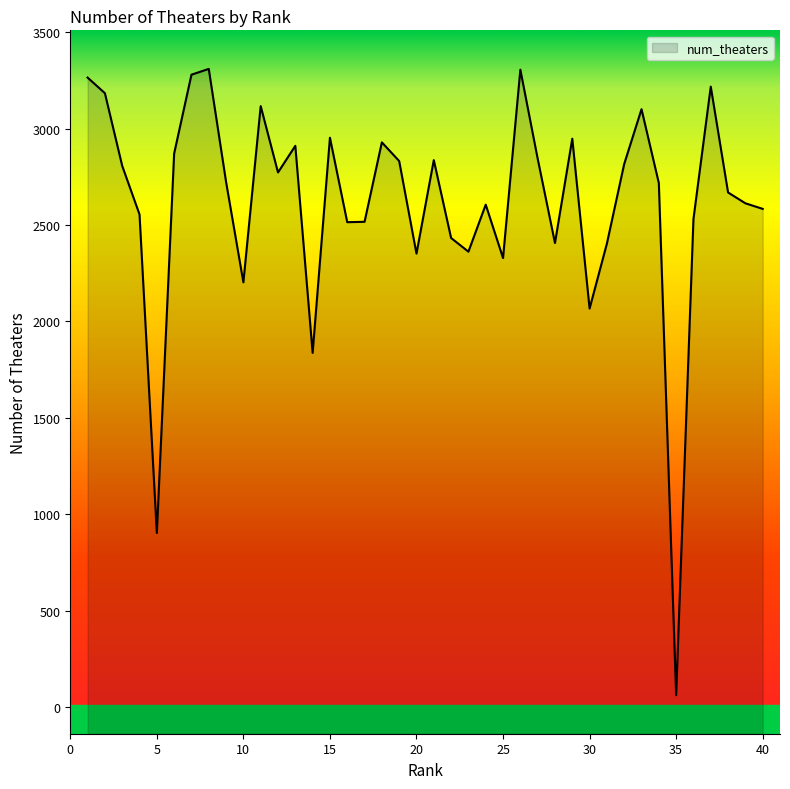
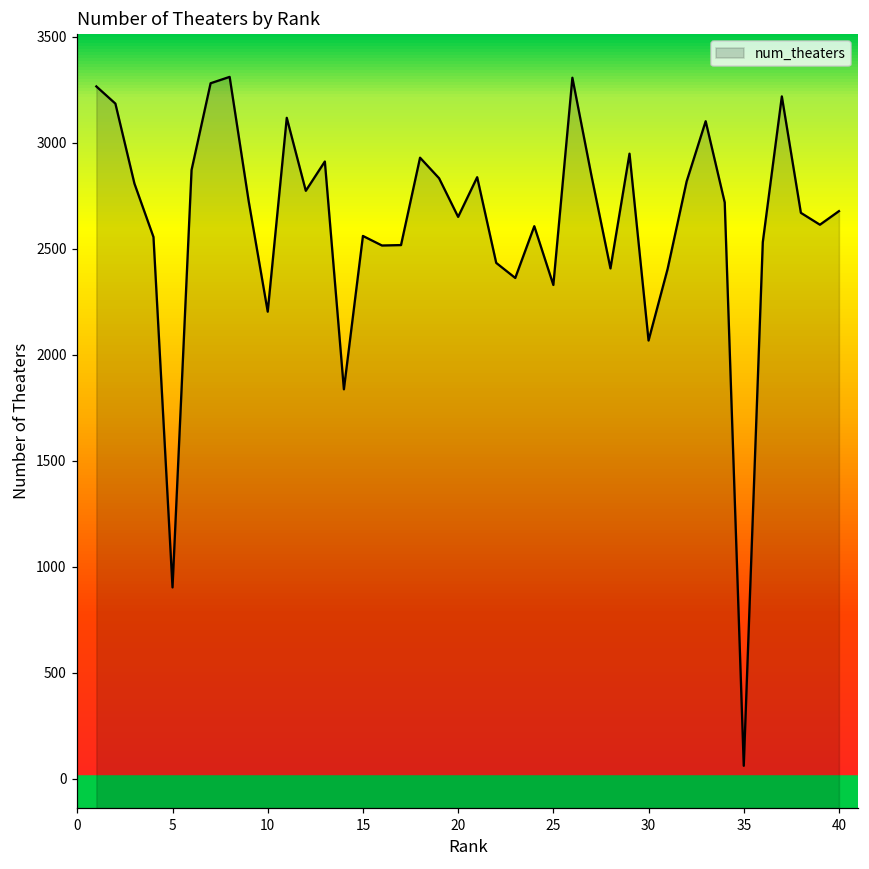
15: 2950 -> 2560
20: 2350 -> 2650
40: 2580 -> 2680
